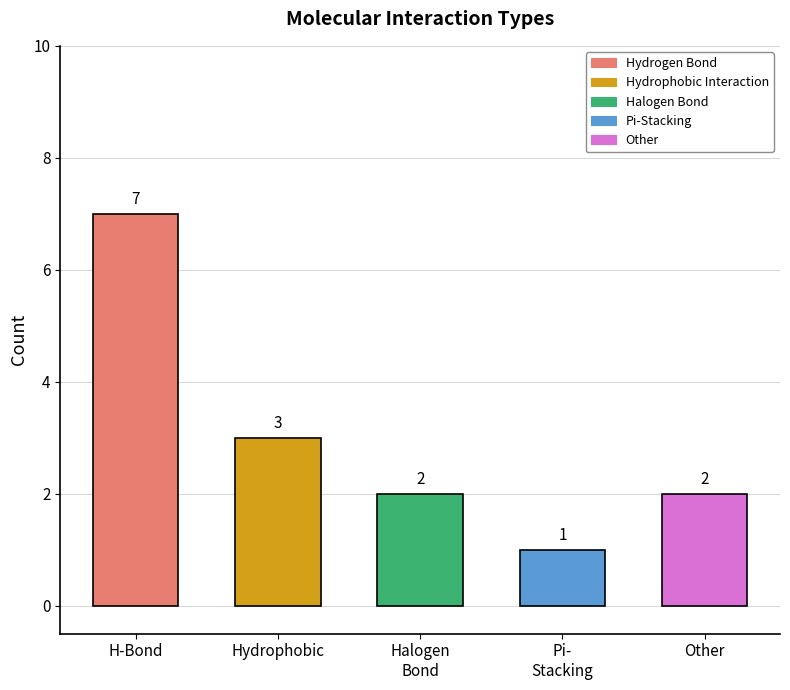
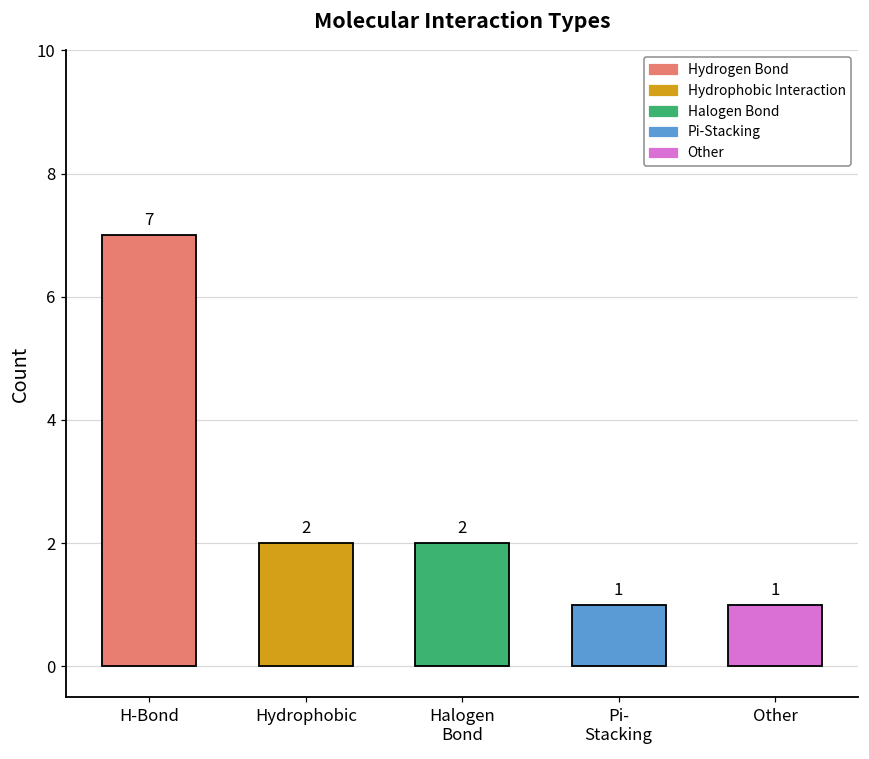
Hydrophobic: 3 -> 2
Other: 2 -> 1
